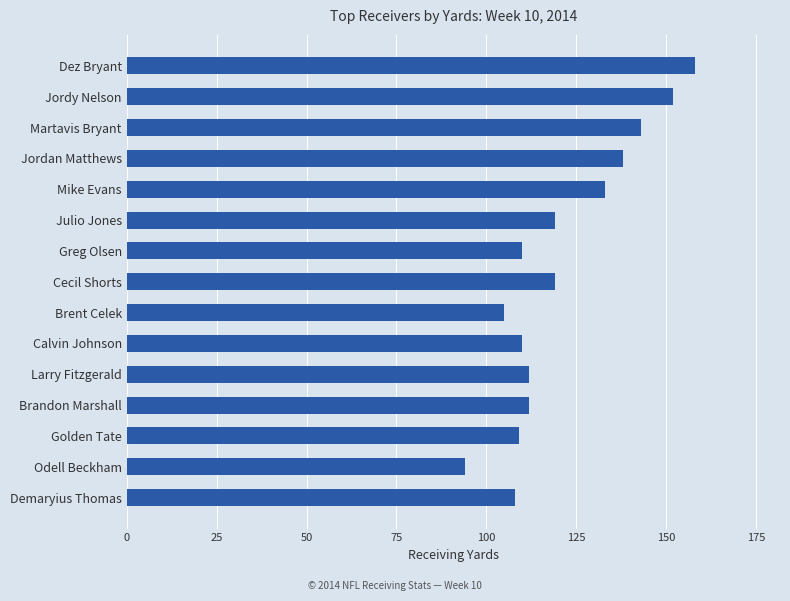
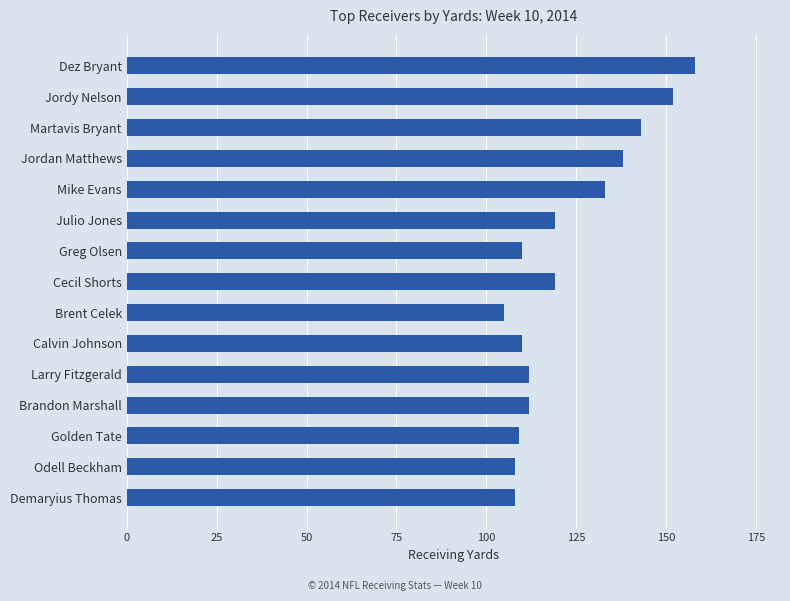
Odell Beckham: 94 -> 108
